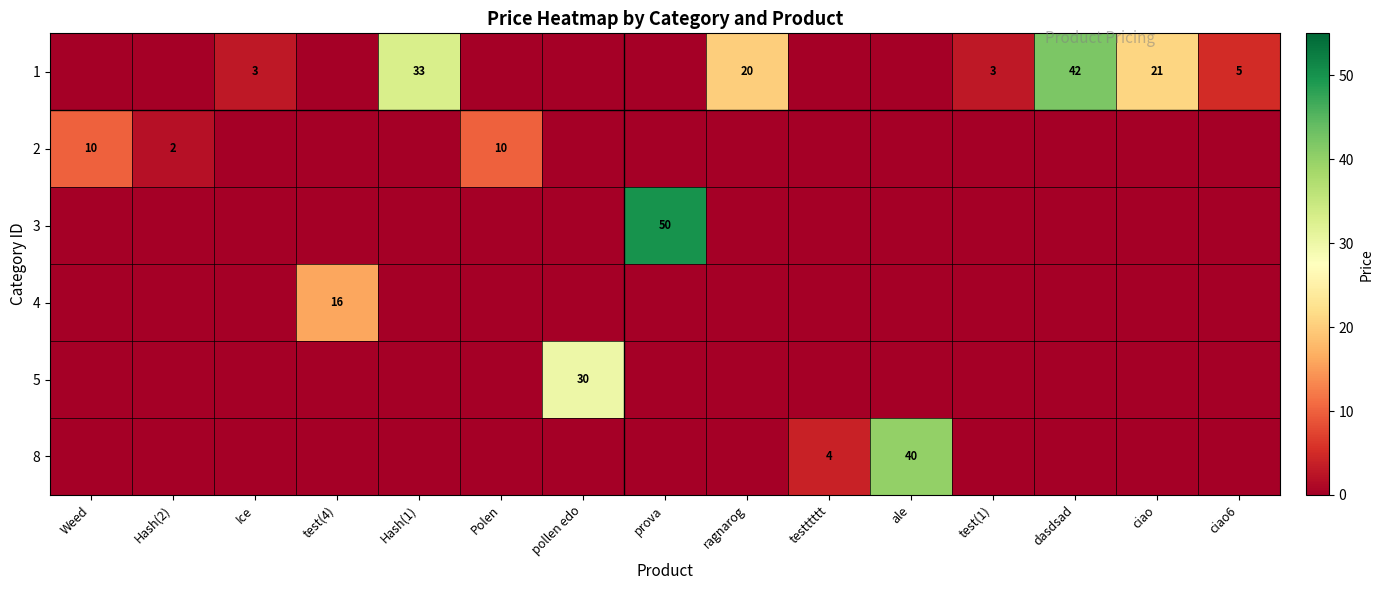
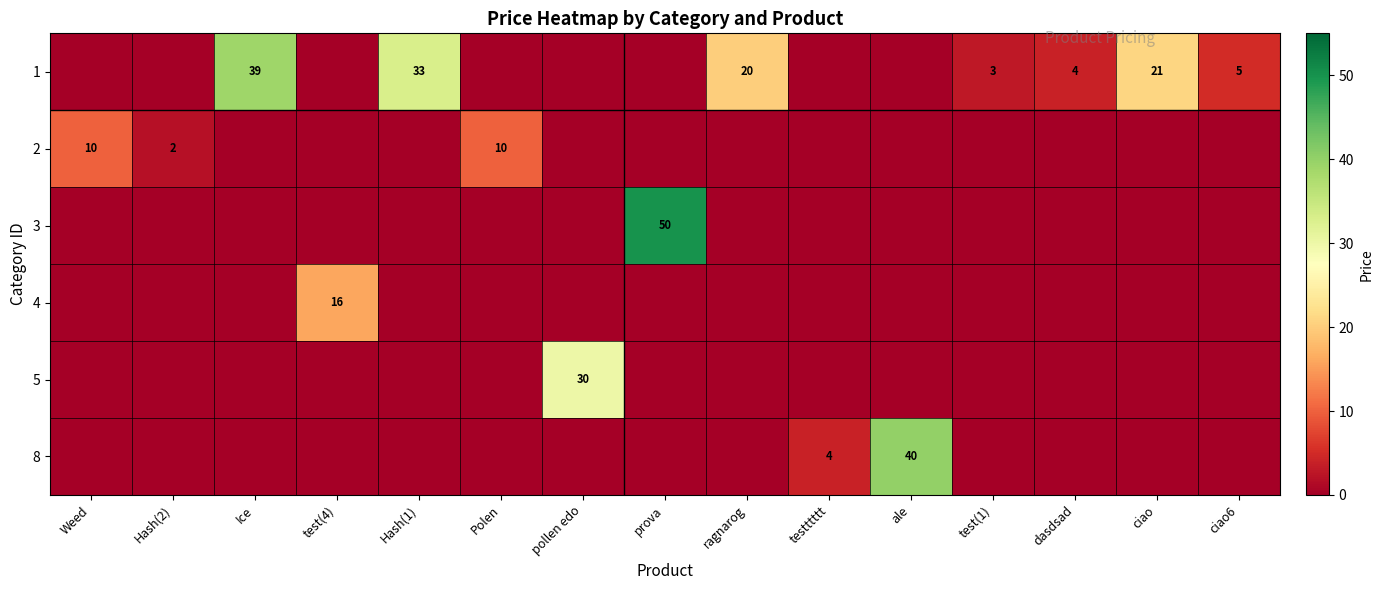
1, Ice: 3 -> 39
1, dasdsad: 42 -> 4
